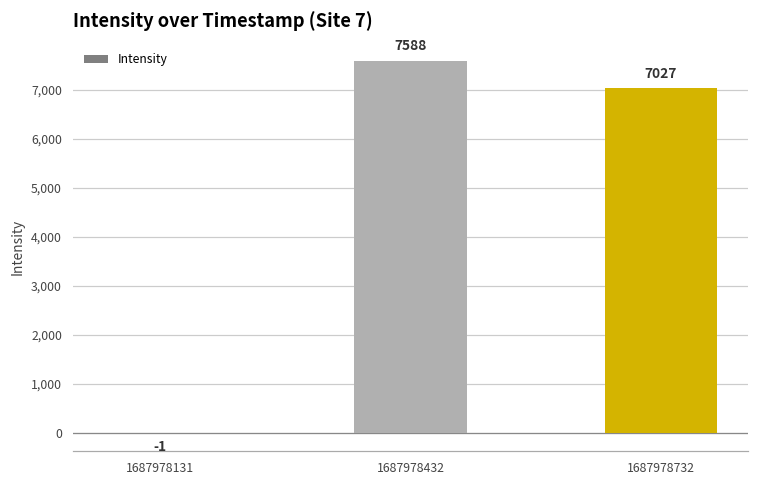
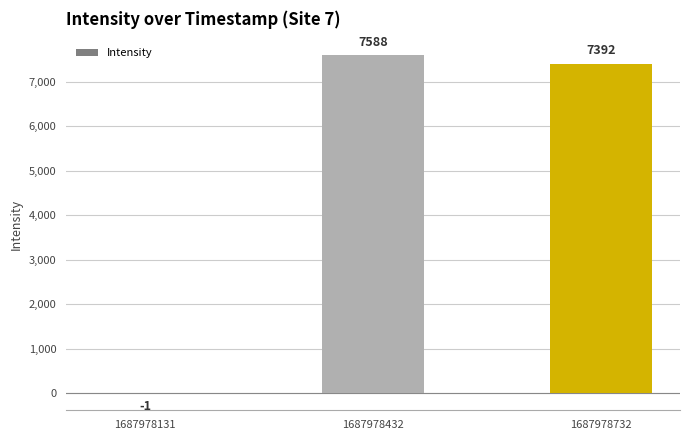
1687978732: 7027 -> 7392
